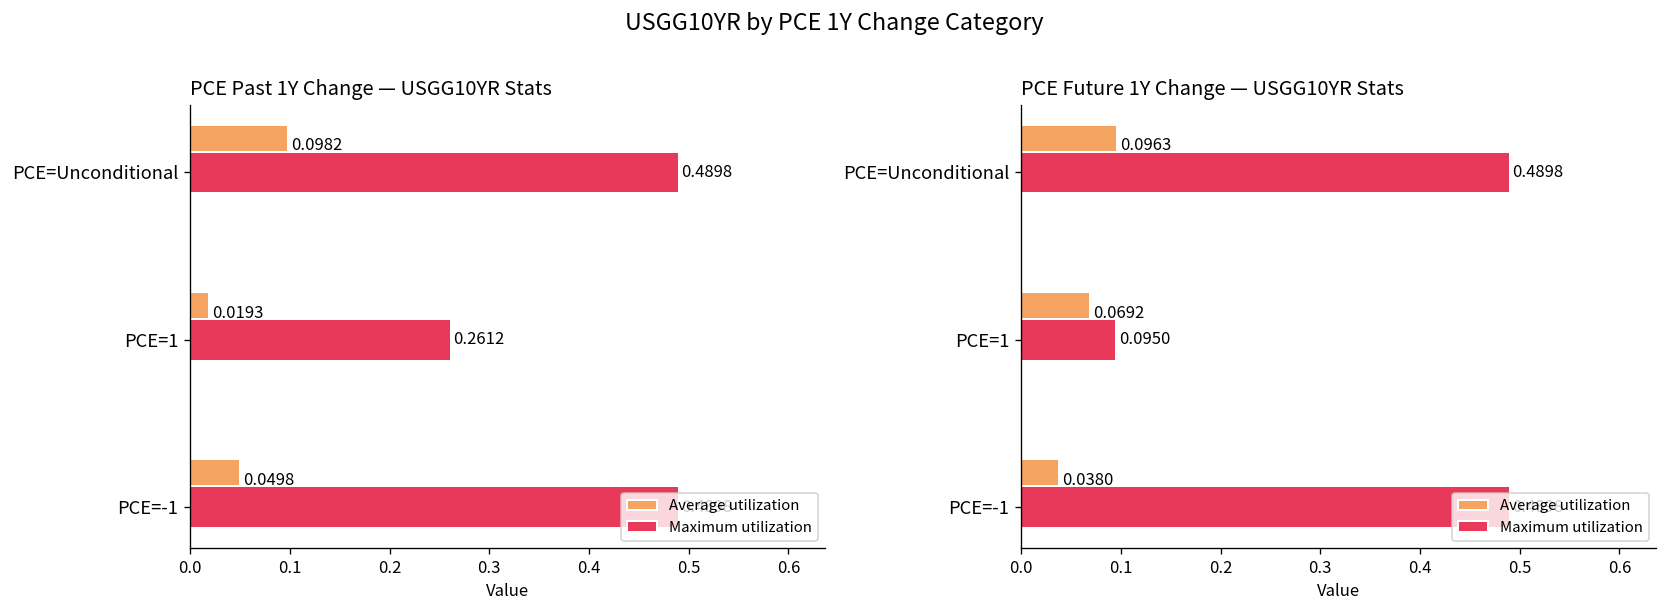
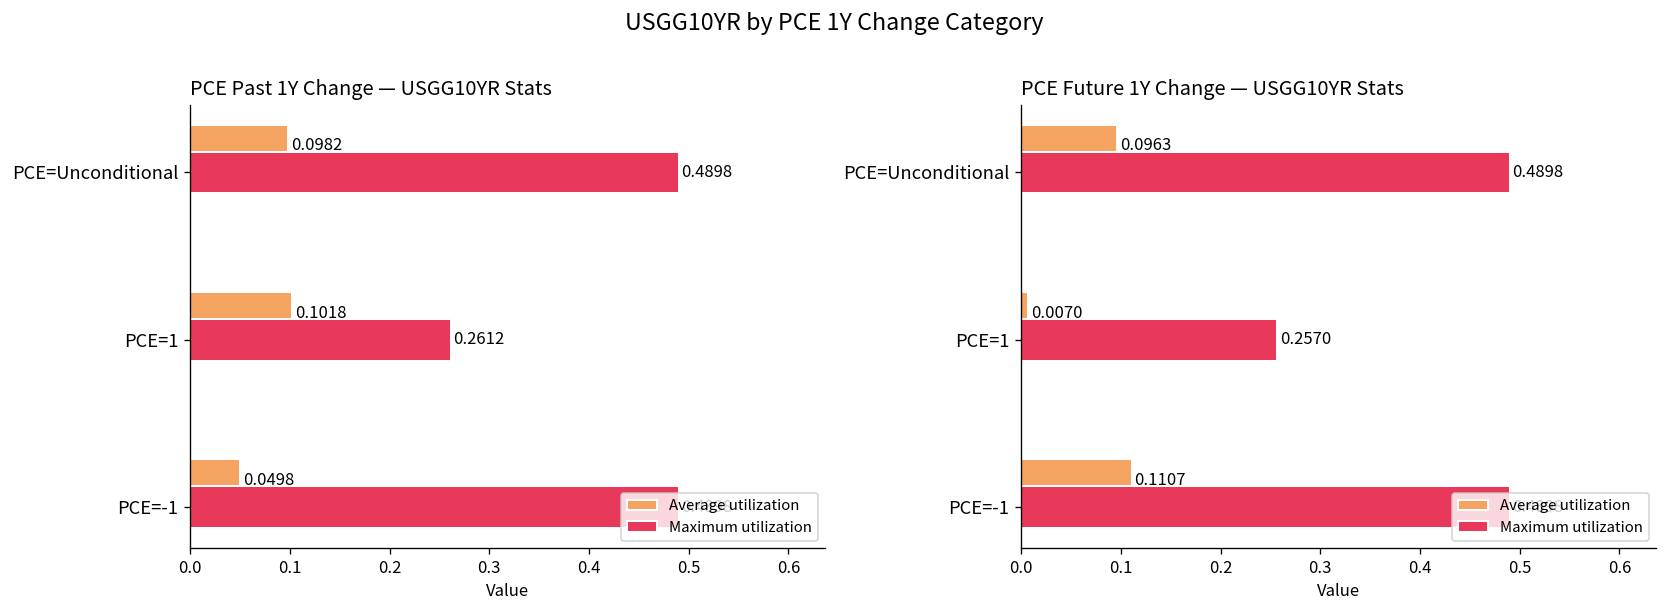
PCE Past 1Y Change — USGG10YR Stats, Average utilization, PCE=1: 0.0193 -> 0.1018
PCE Future 1Y Change — USGG10YR Stats, Average utilization, PCE=1: 0.0692 -> 0.0070
PCE Future 1Y Change — USGG10YR Stats, Maximum utilization, PCE=1: 0.0950 -> 0.2570
PCE Future 1Y Change — USGG10YR Stats, Average utilization, PCE=-1: 0.0380 -> 0.1107
